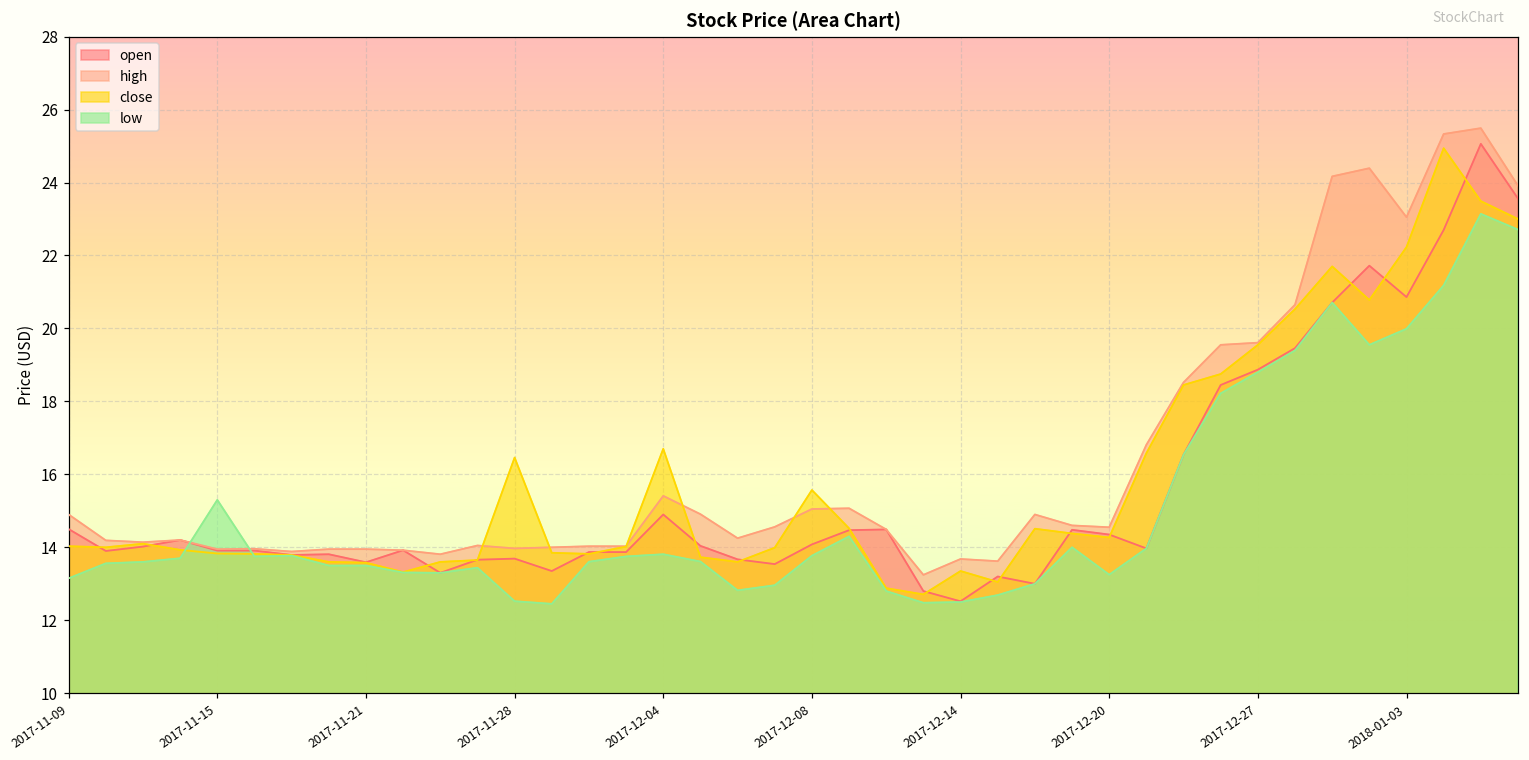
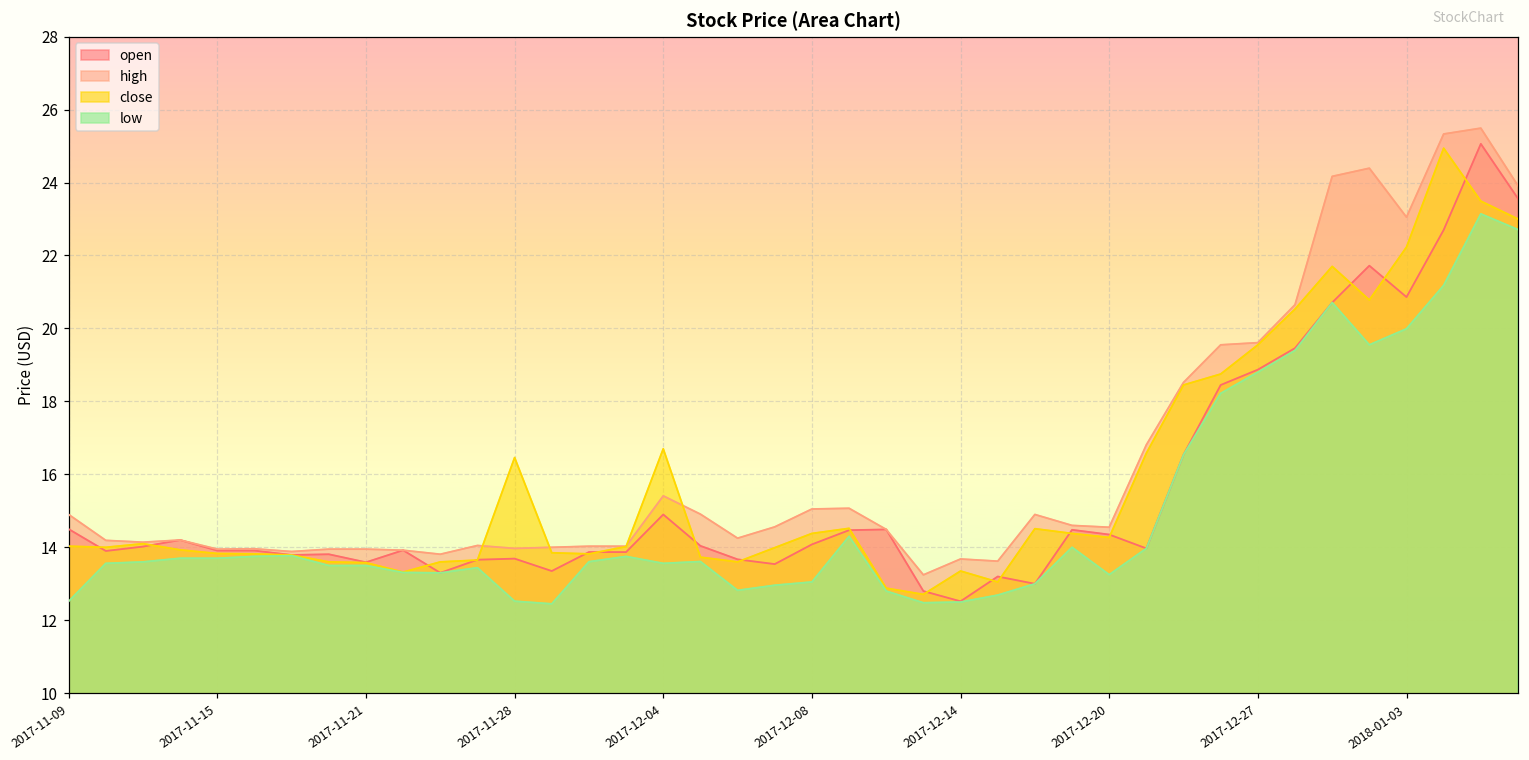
low, 2017-11-09: 13.2 -> 12.5
low, 2017-11-15: 15.3 -> 13.7
low, 2017-12-04: 13.8 -> 13.6
close, 2017-12-08: 15.6 -> 14.4
low, 2017-12-08: 13.8 -> 13.1
